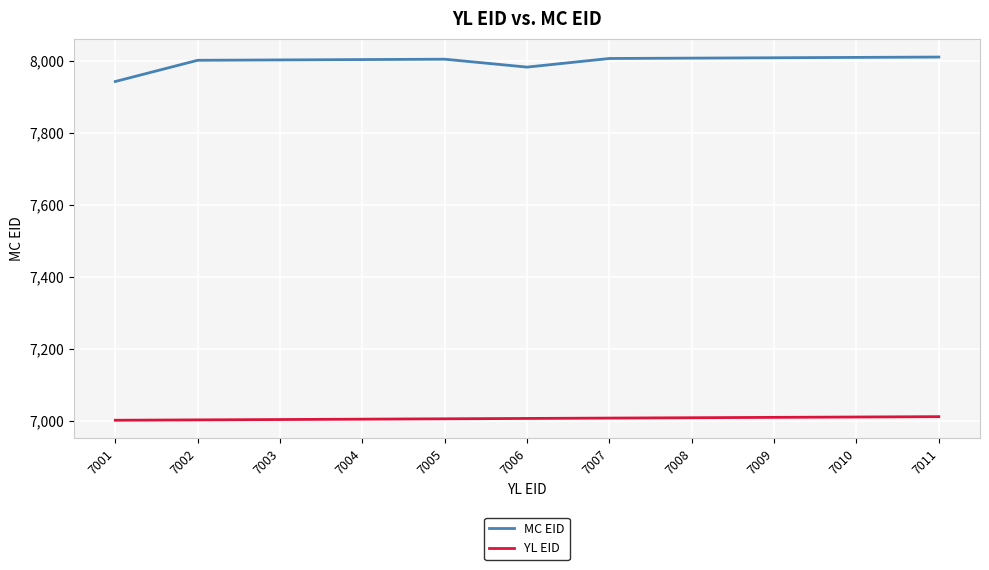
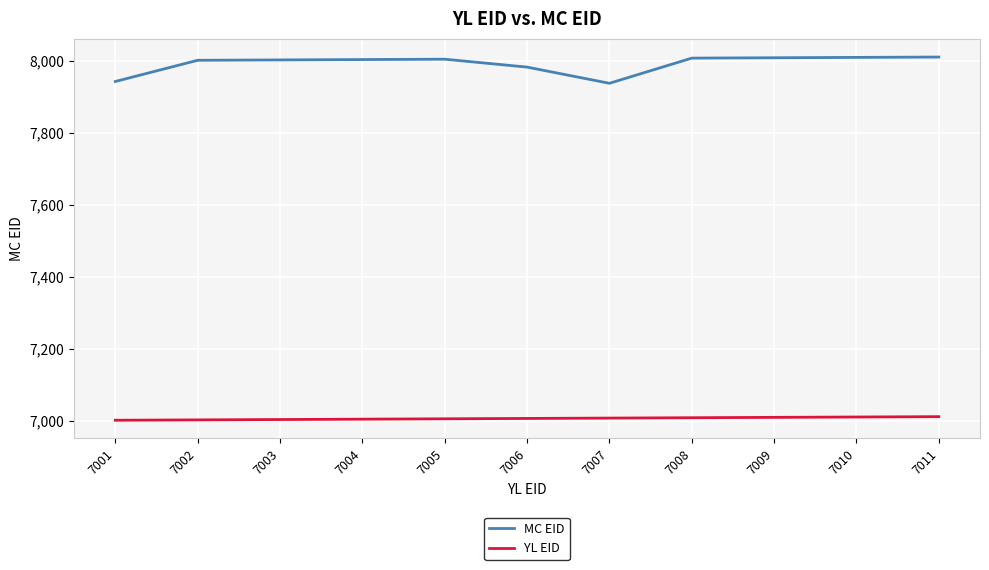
MC EID, 7007: 8,010 -> 7,940
